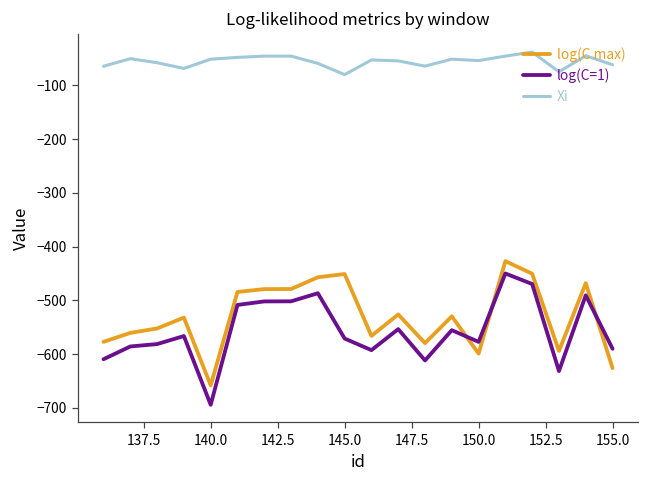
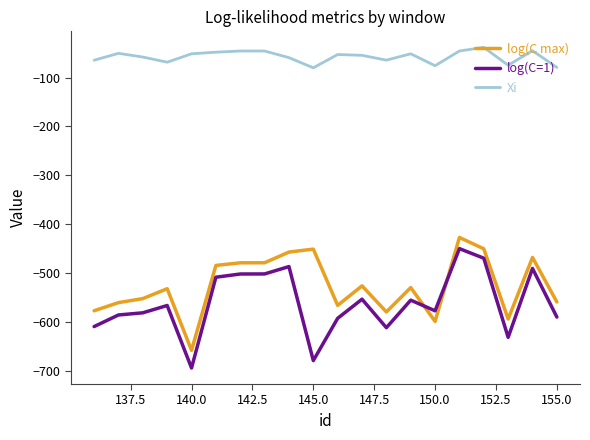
log(C=1), 145.0: -570 -> -680
Xi, 150.0: -50 -> -80
log(C max), 155.0: -630 -> -560
Xi, 155.0: -60 -> -80
